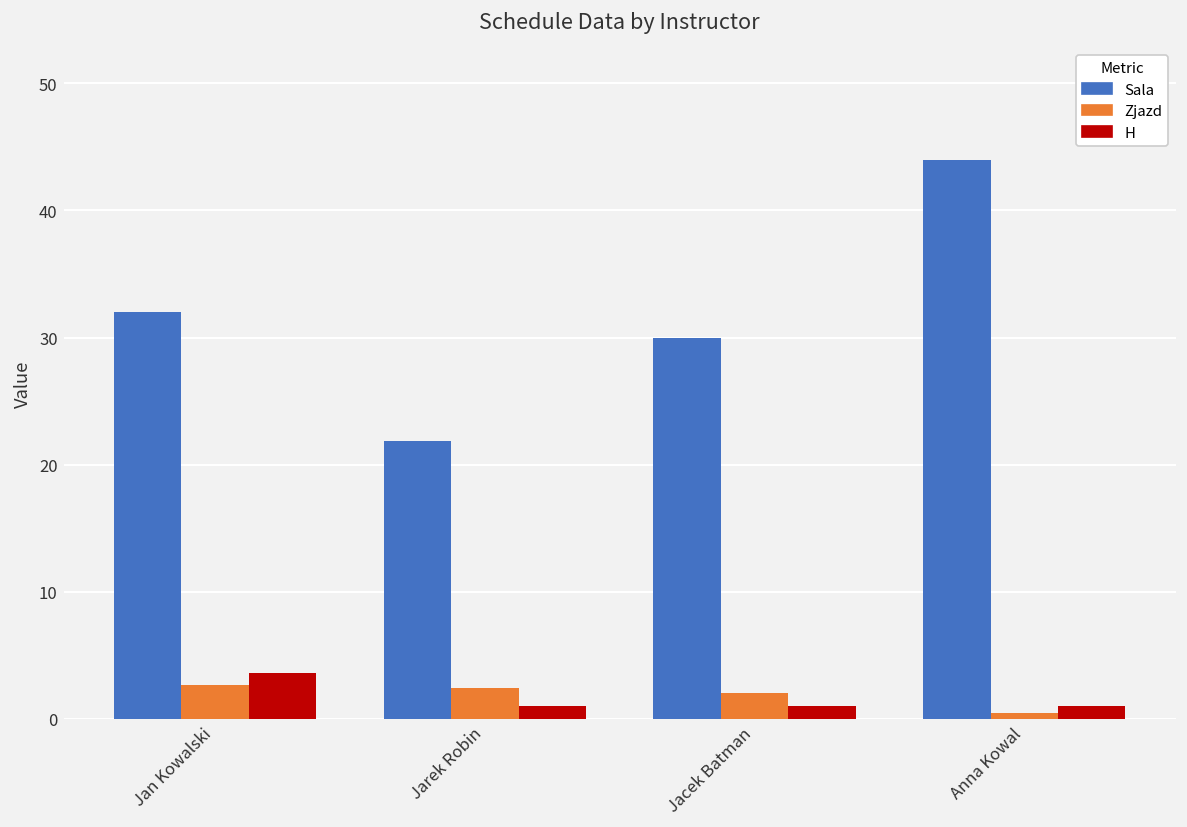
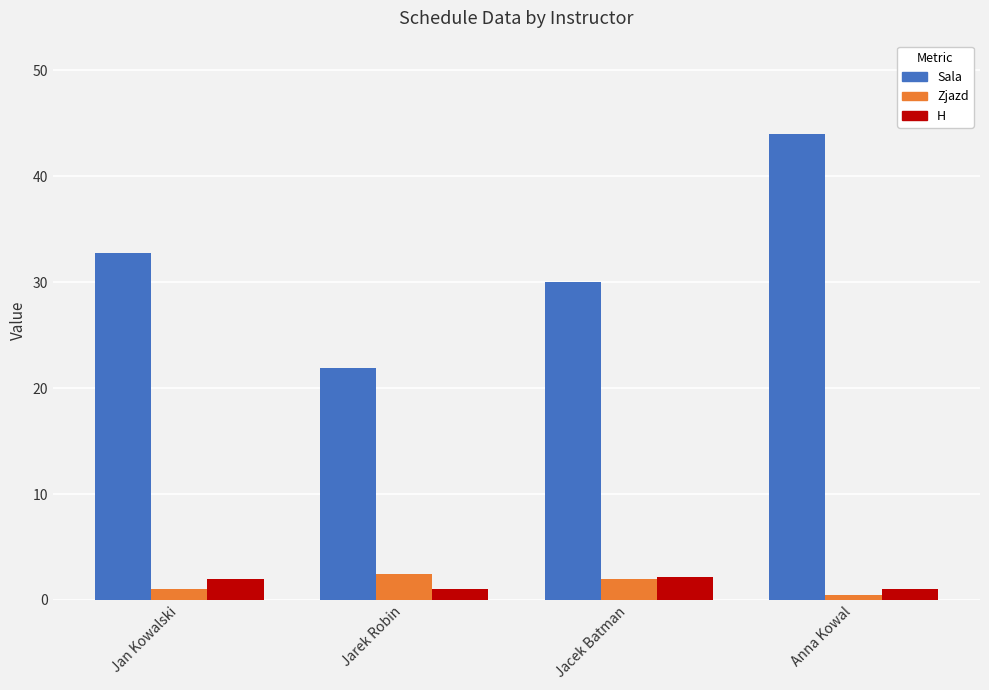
Sala, Jan Kowalski: 32.0 -> 32.8
Zjazd, Jan Kowalski: 2.7 -> 1.0
H, Jan Kowalski: 3.6 -> 2.0
H, Jacek Batman: 1.0 -> 2.2
